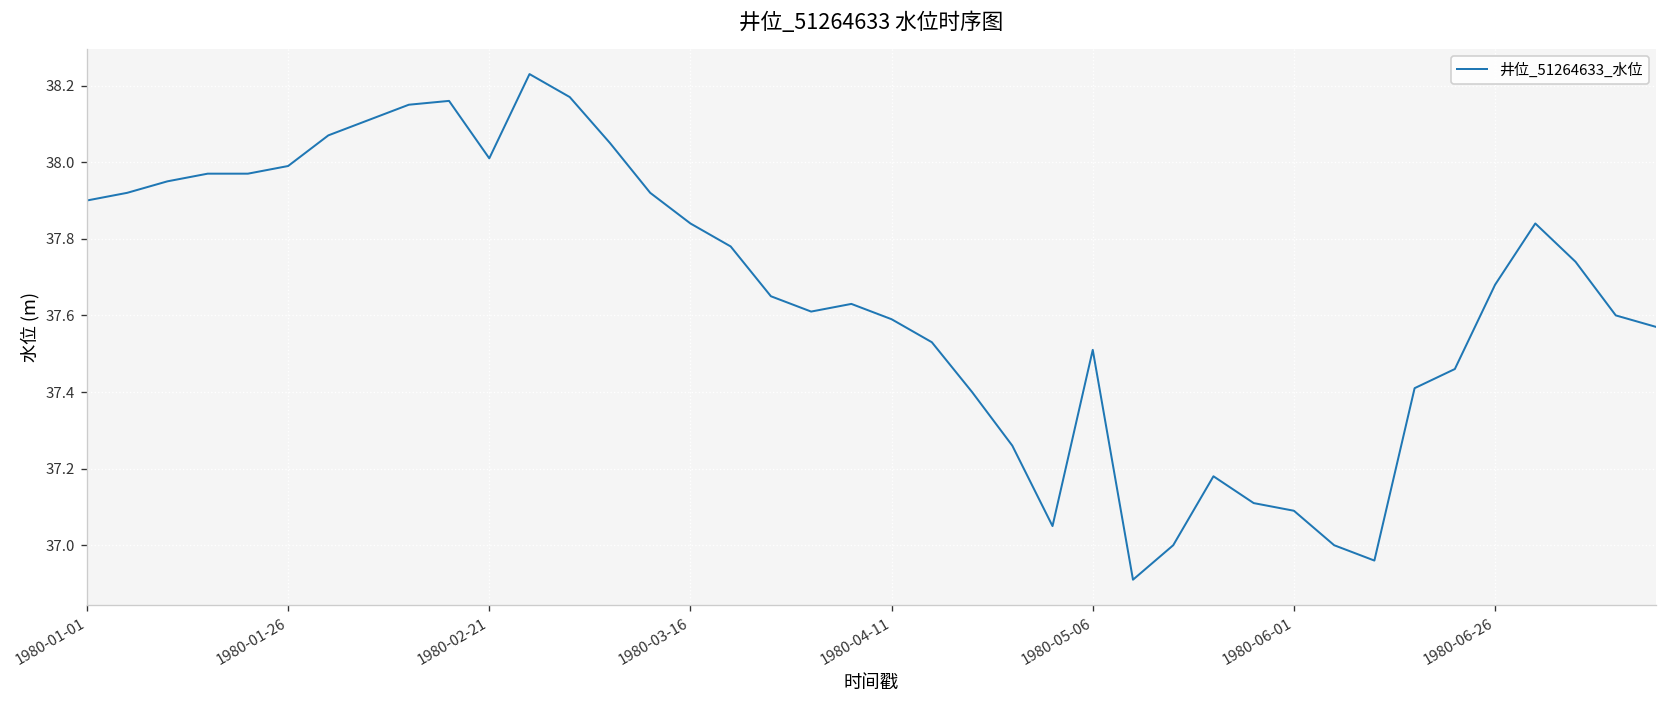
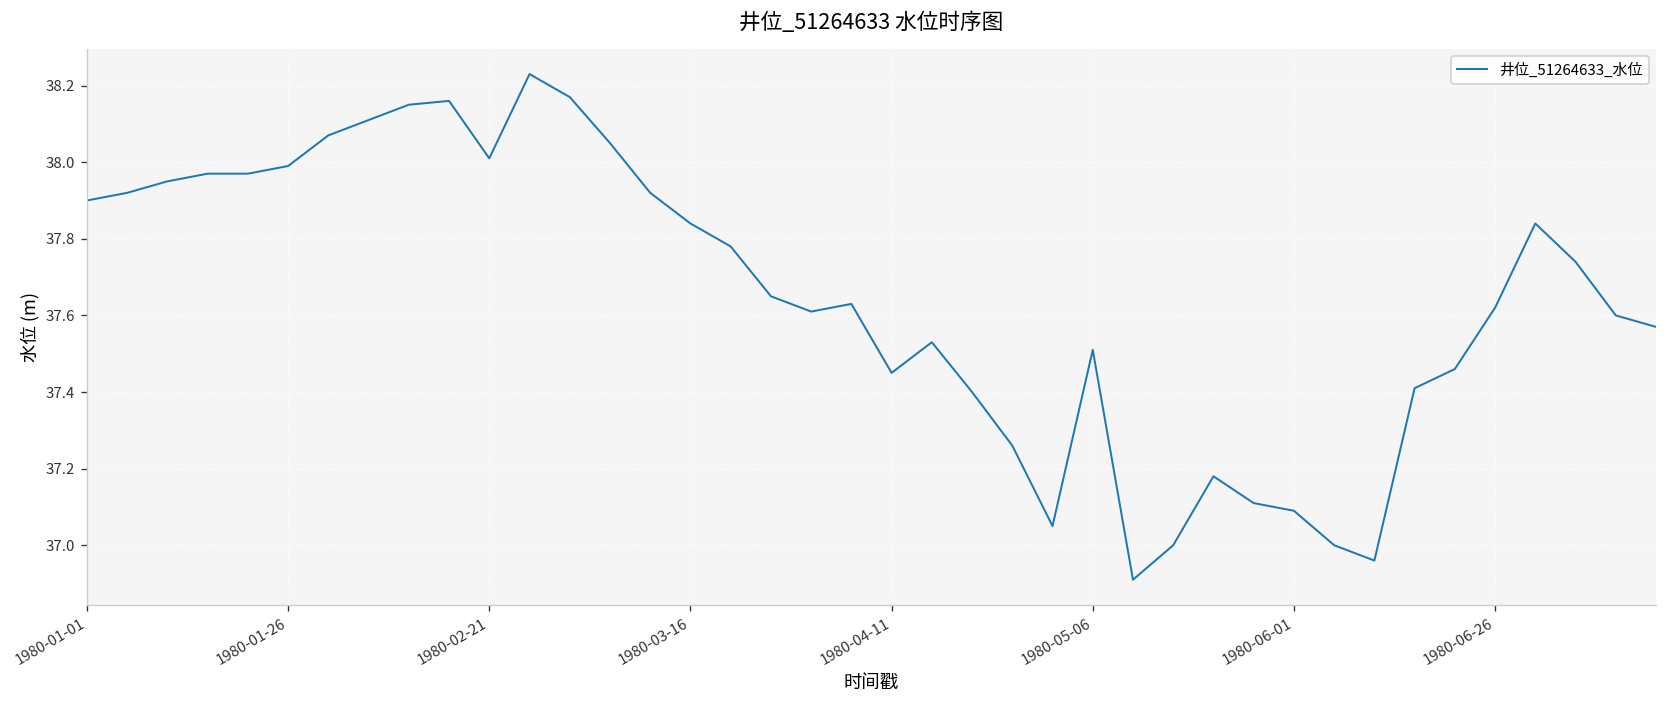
1980-04-11: 37.59 -> 37.45
1980-06-26: 37.68 -> 37.62
